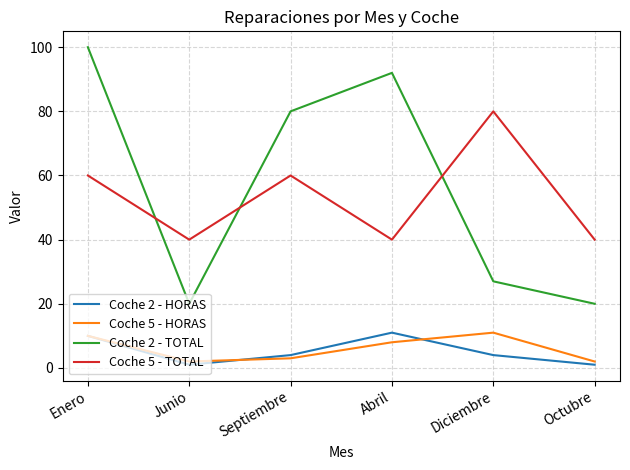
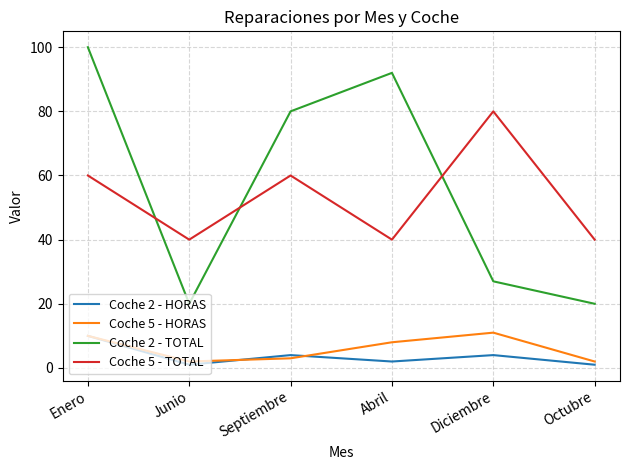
Coche 2 - HORAS, Abril: 11 -> 2
